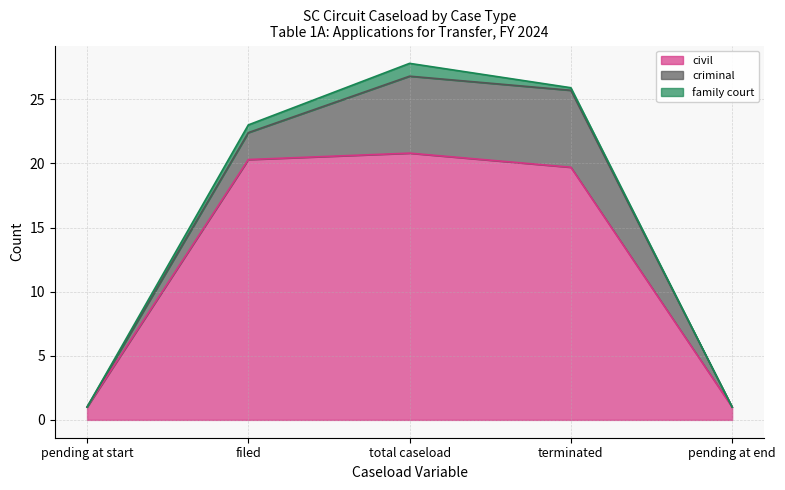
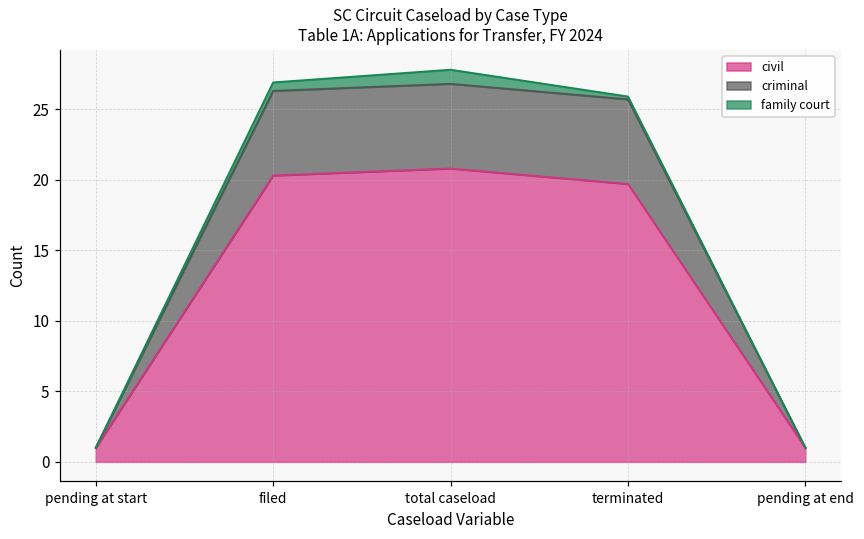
criminal, filed: 2.1 -> 6.0
